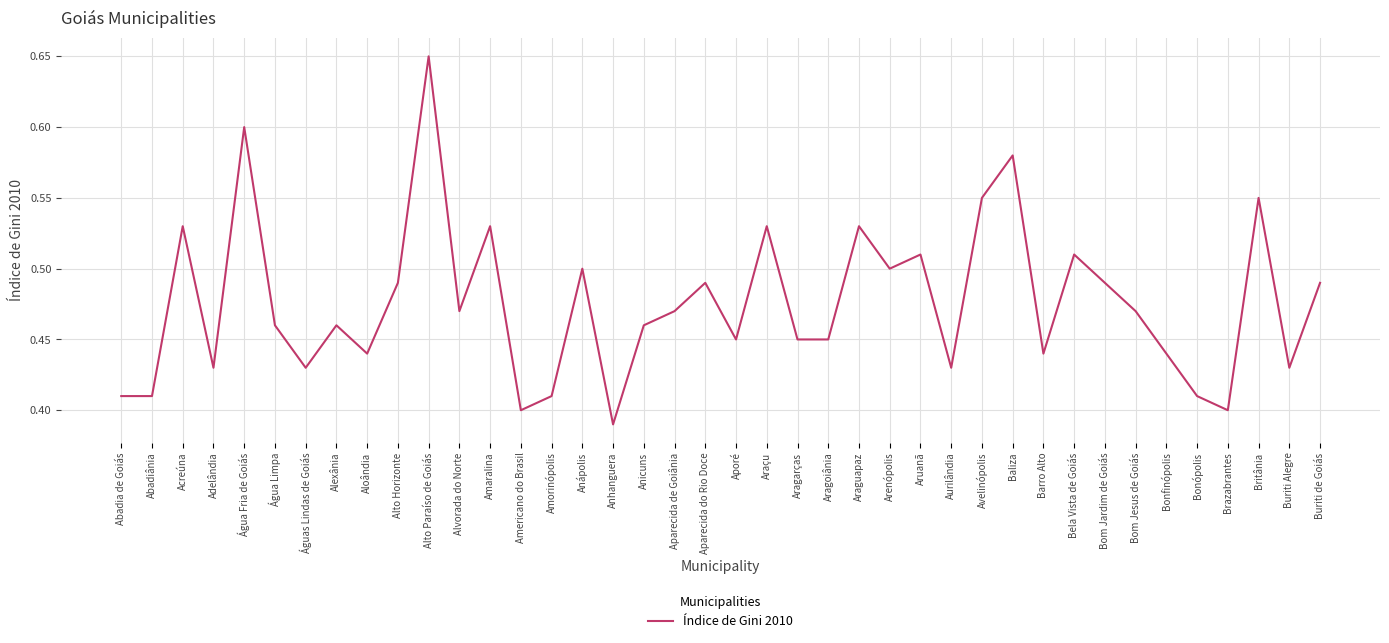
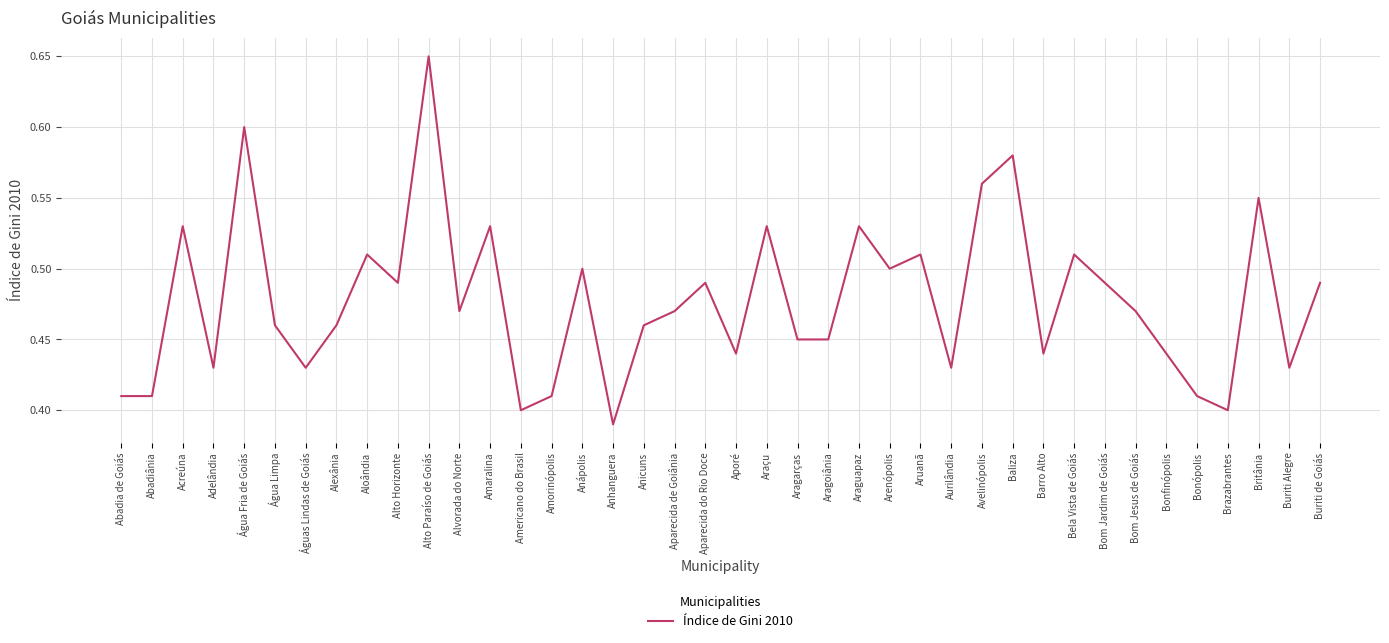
Aloândia: 0.44 -> 0.51
Aporé: 0.45 -> 0.44
Avelinópolis: 0.55 -> 0.56
